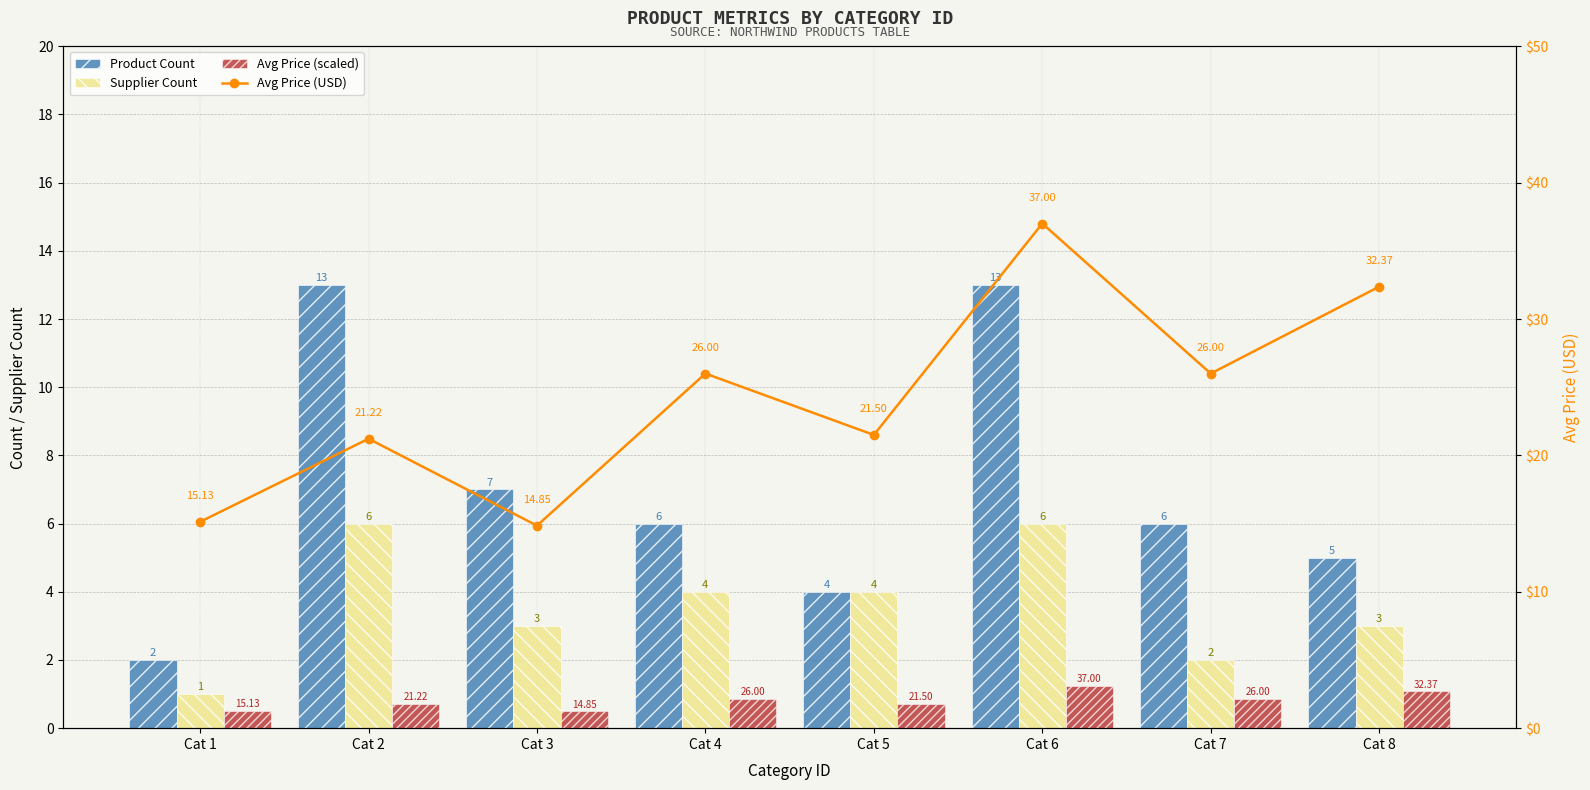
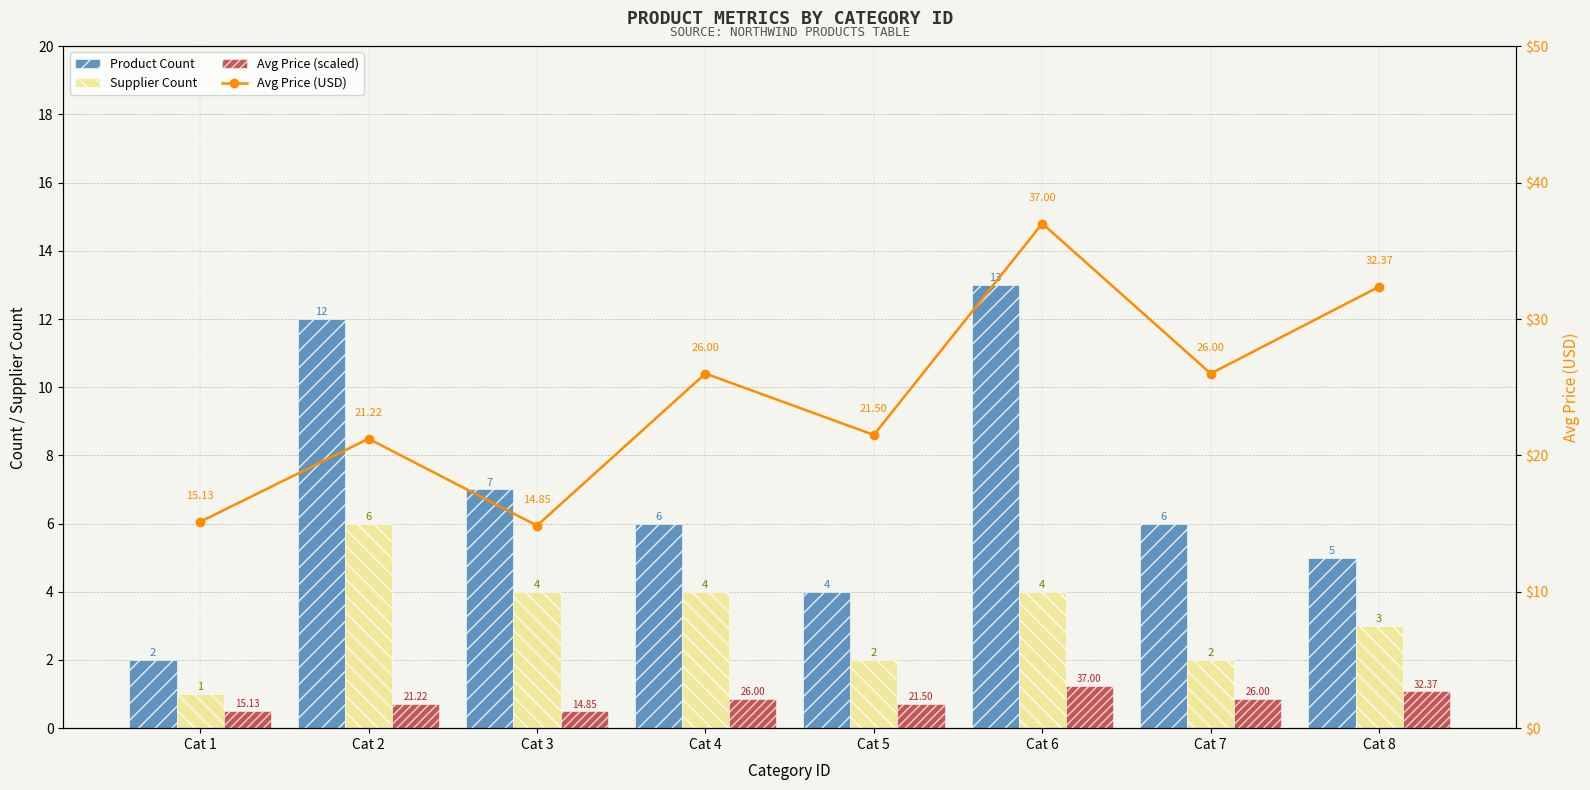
Product Count, Cat 2: 13 -> 12
Supplier Count, Cat 3: 3 -> 4
Supplier Count, Cat 5: 4 -> 2
Supplier Count, Cat 6: 6 -> 4
